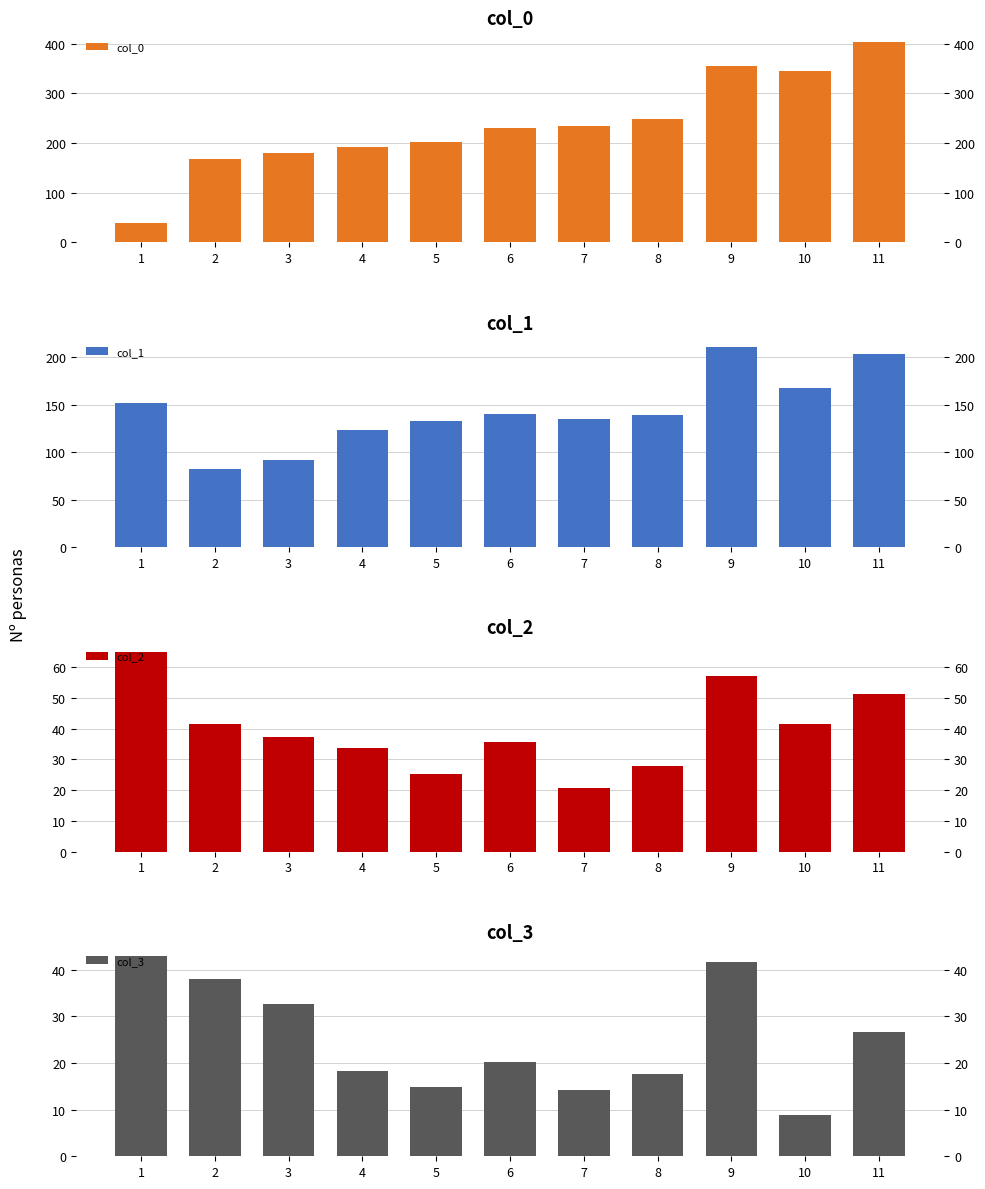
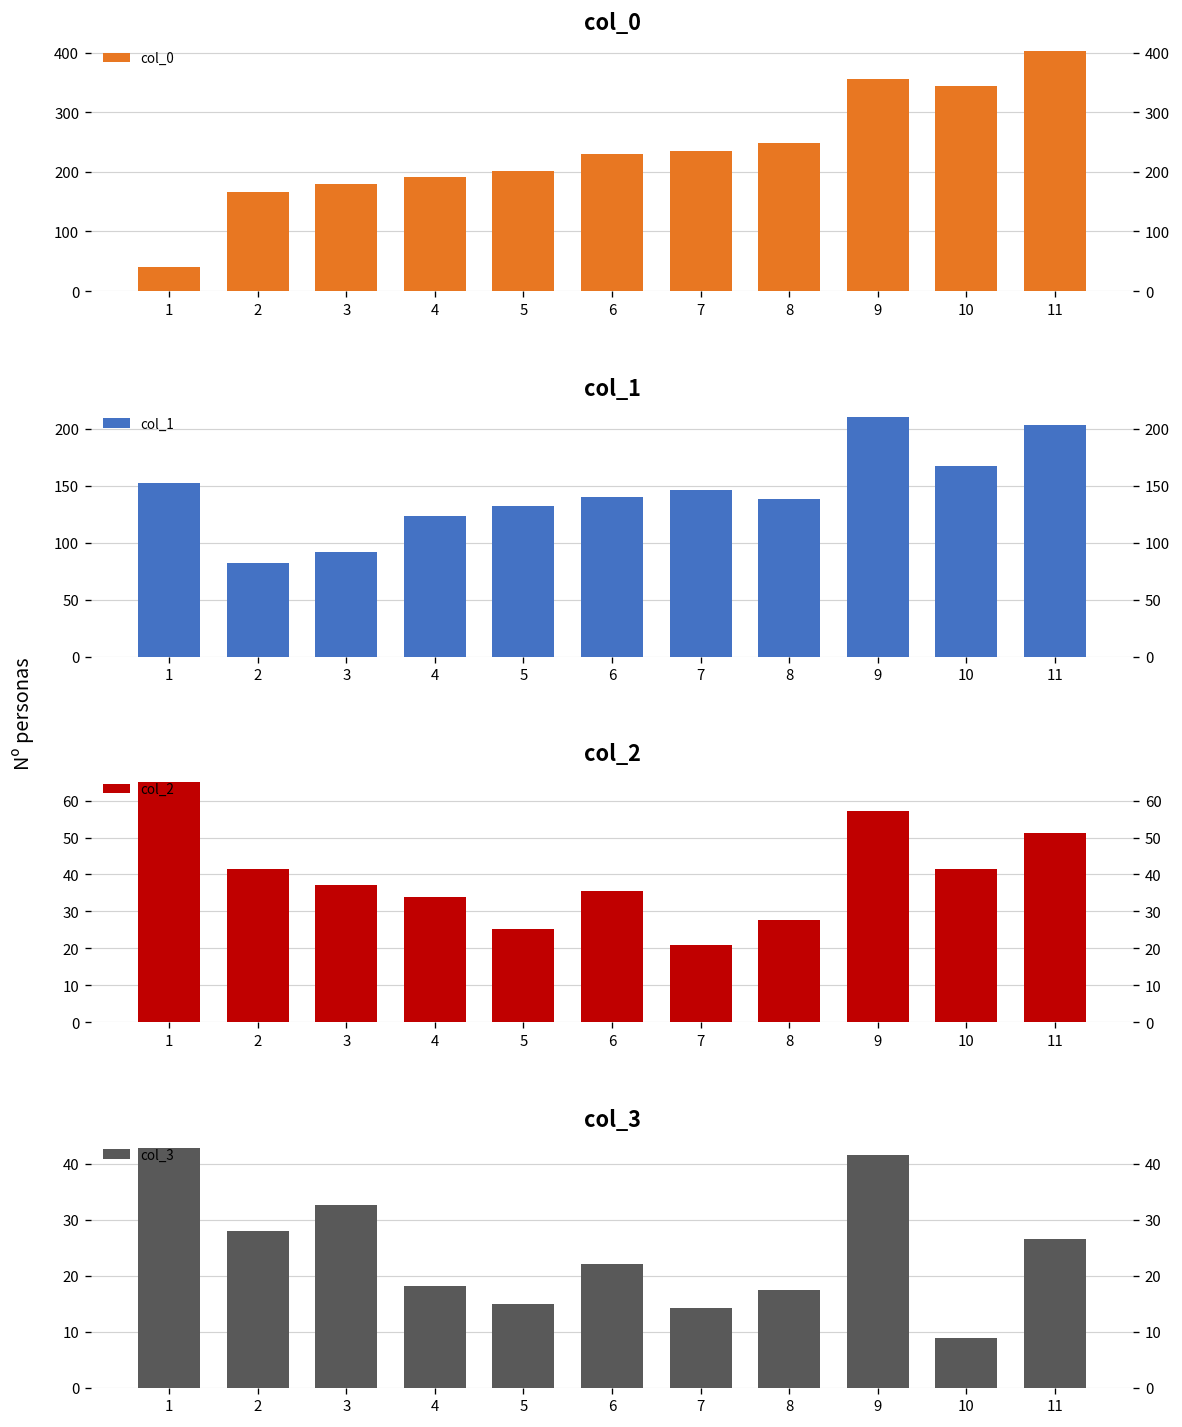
col_1, 7: 140 -> 150
col_3, 2: 38 -> 28
col_3, 6: 20 -> 22
